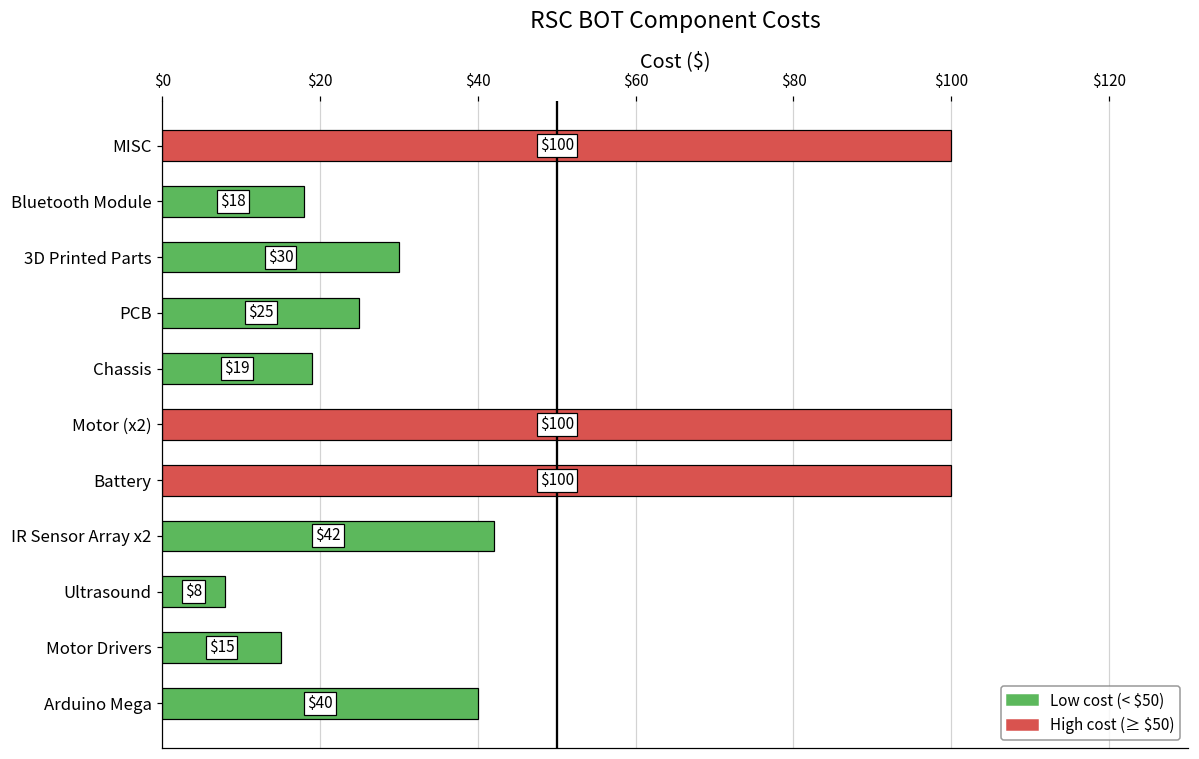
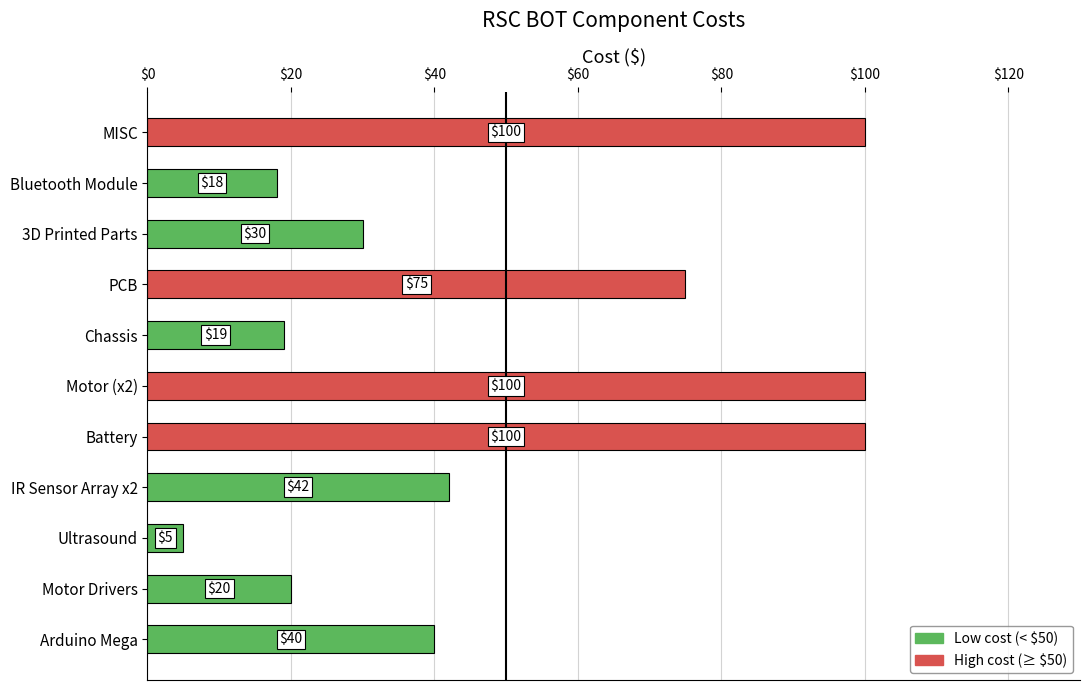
PCB: $25 -> $75
Ultrasound: $8 -> $5
Motor Drivers: $15 -> $20
